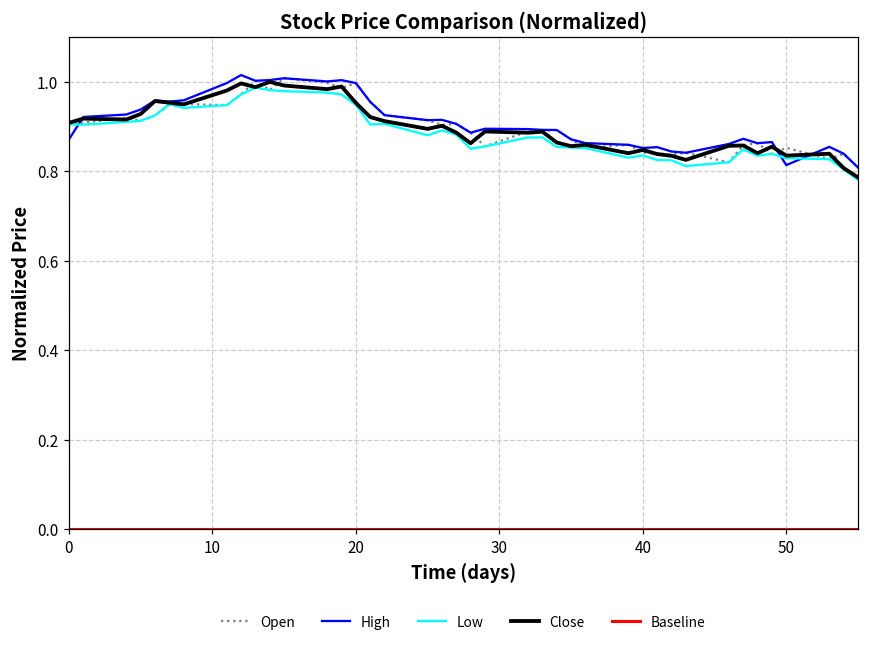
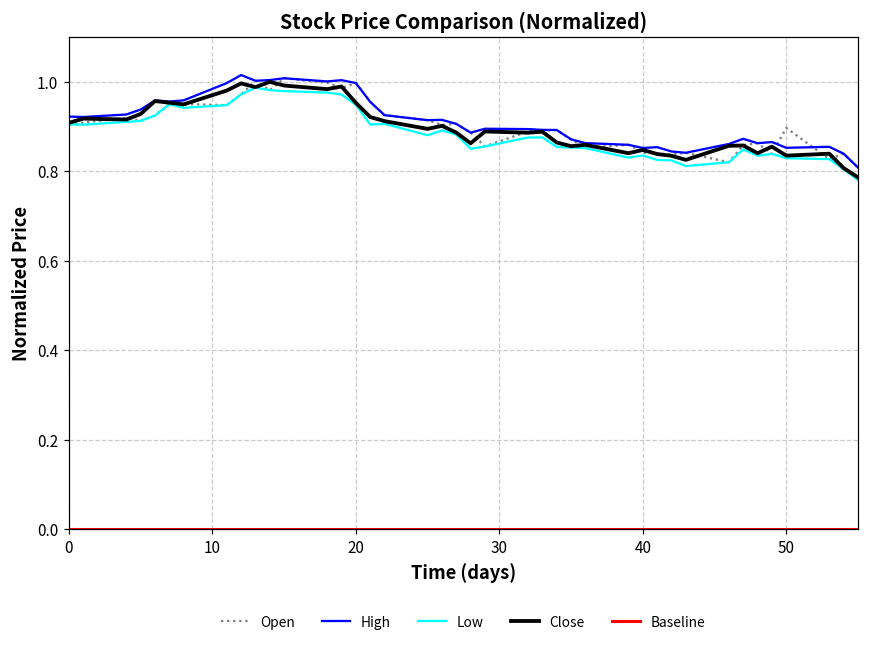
High, 0: 0.87 -> 0.92
Open, 50: 0.85 -> 0.90
High, 50: 0.81 -> 0.85
